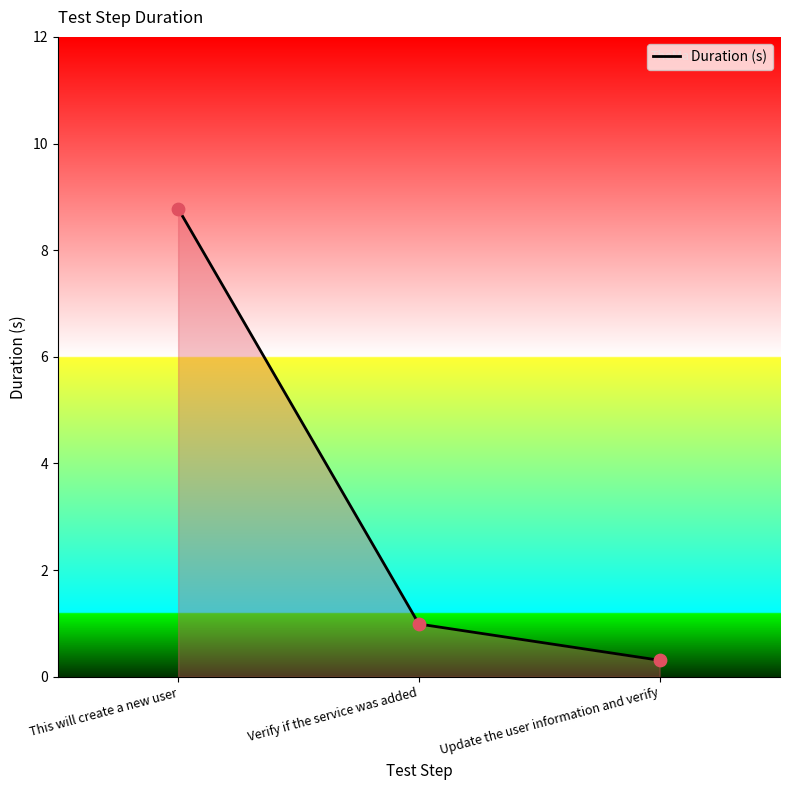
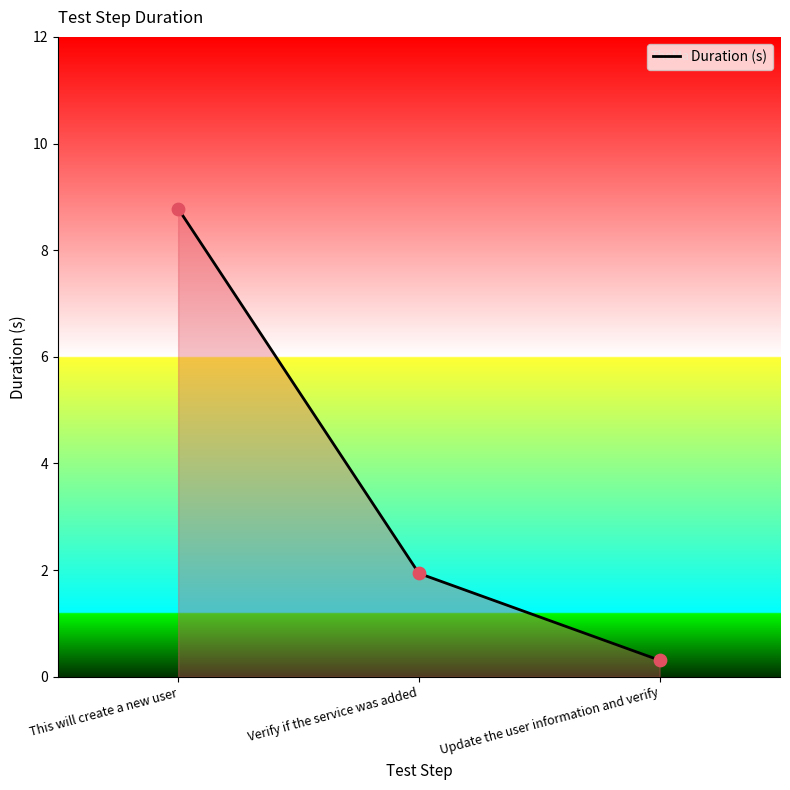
Verify if the service was added: 1.0 -> 1.9
